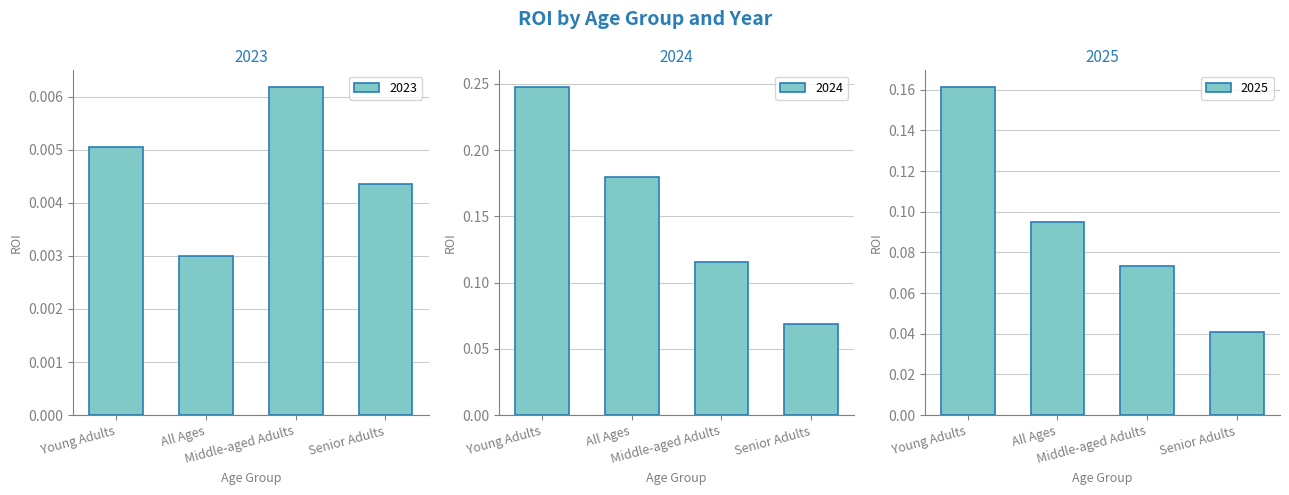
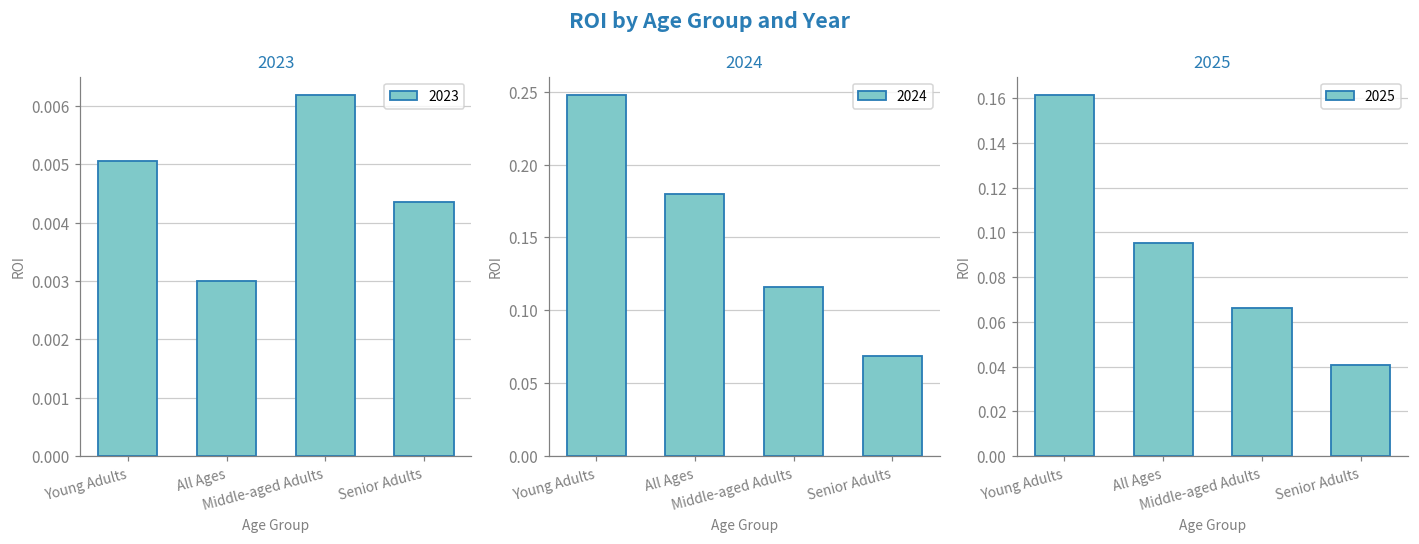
2025, Middle-aged Adults: 0.073 -> 0.066
